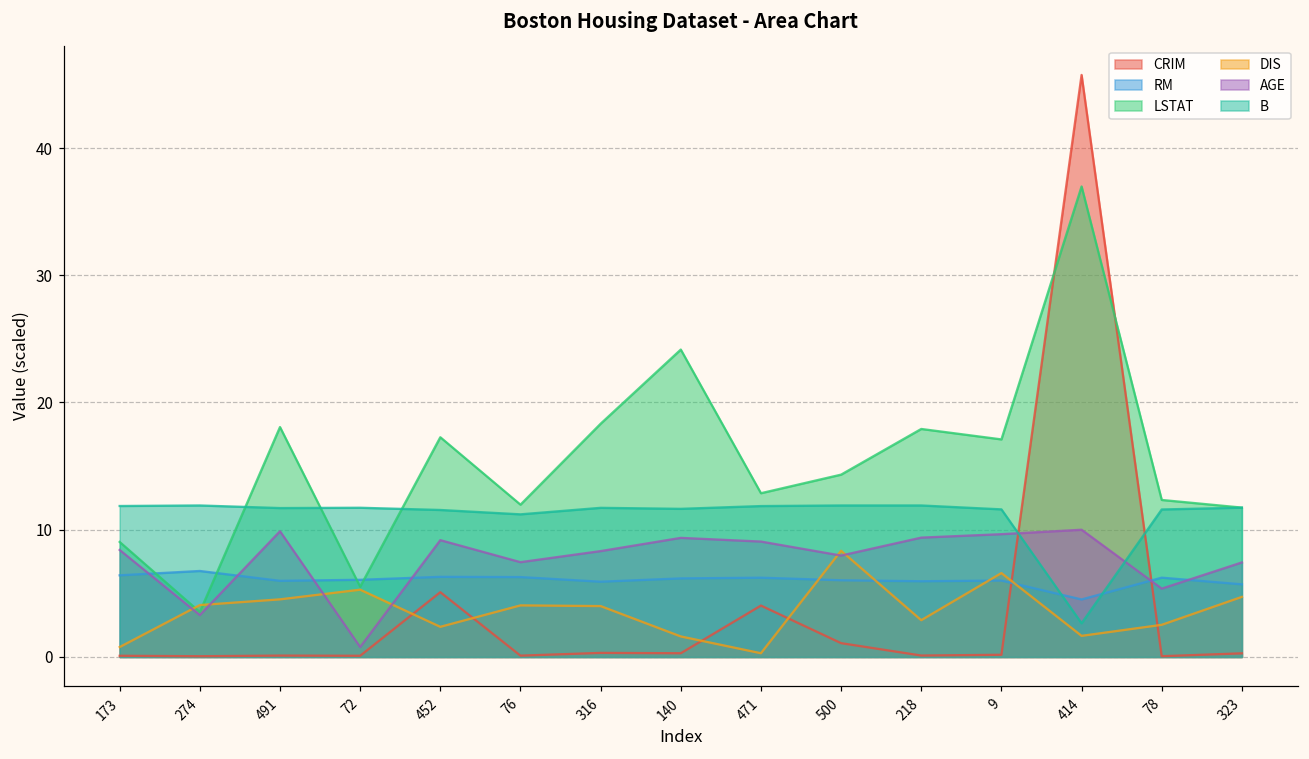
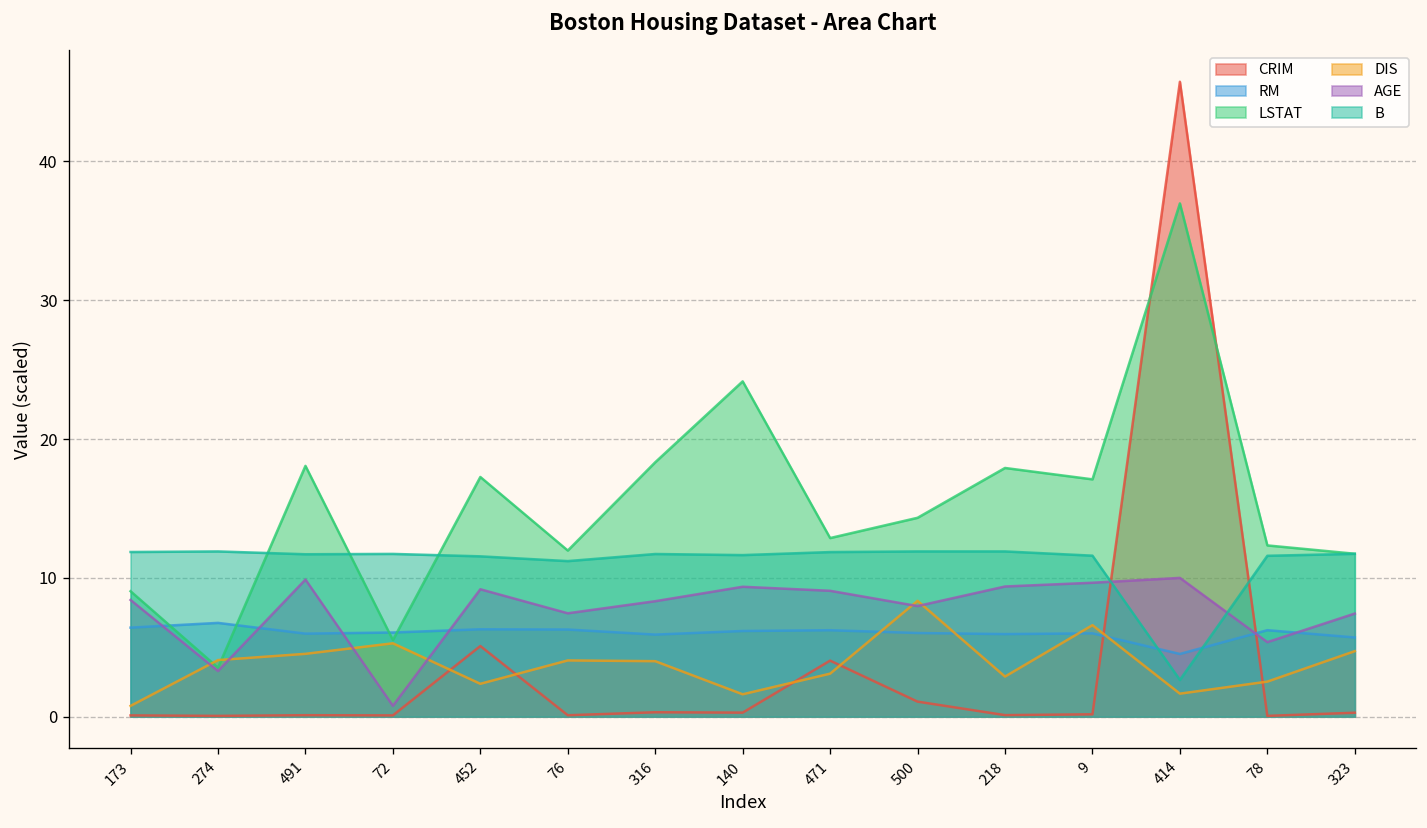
DIS, 471: 0.3 -> 3.1
